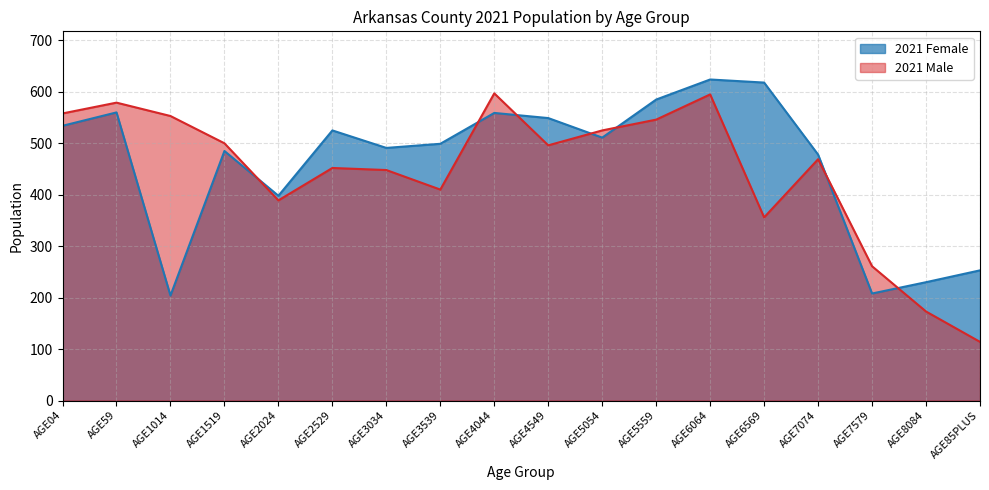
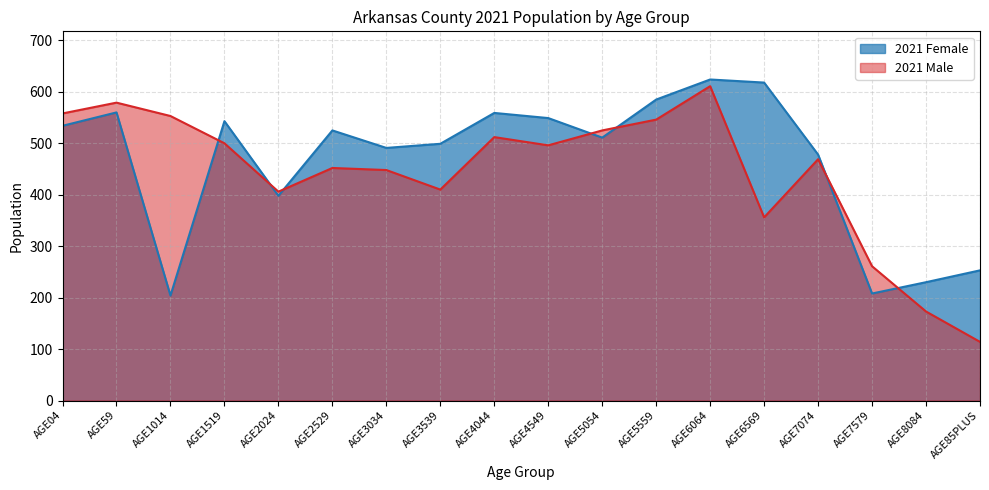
2021 Female, AGE1519: 490 -> 540
2021 Male, AGE2024: 390 -> 410
2021 Male, AGE4044: 600 -> 510
2021 Male, AGE6064: 600 -> 610
